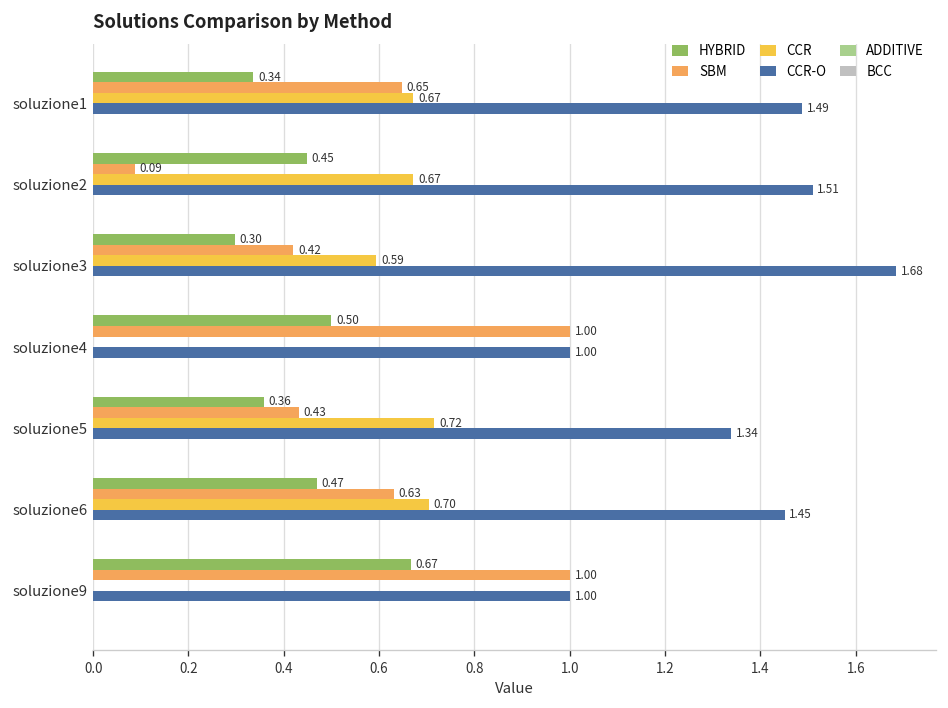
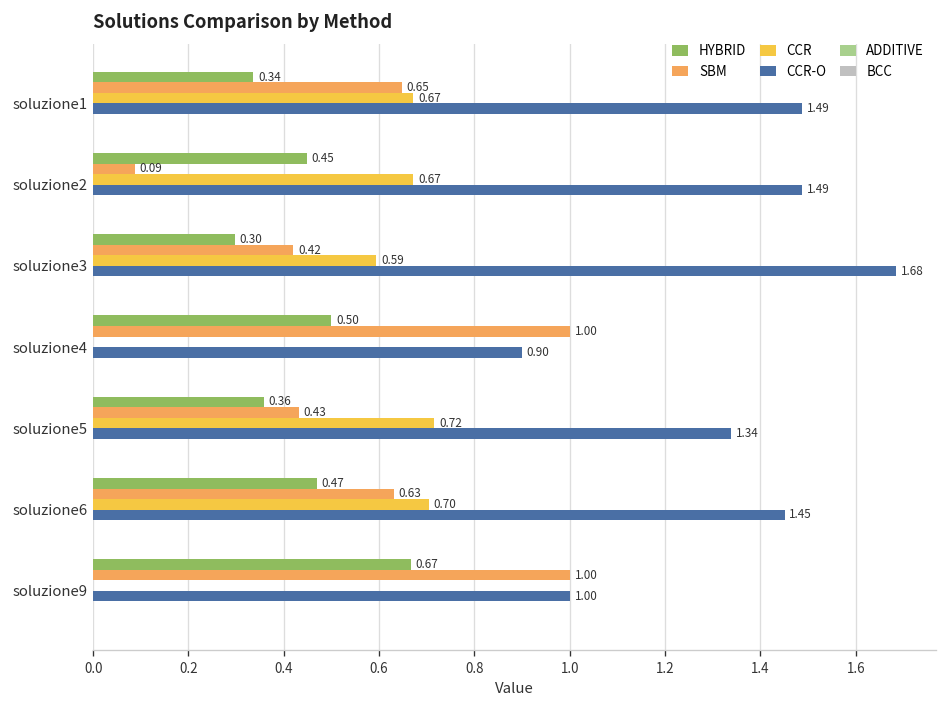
CCR-O, soluzione2: 1.51 -> 1.49
CCR-O, soluzione4: 1.00 -> 0.90
